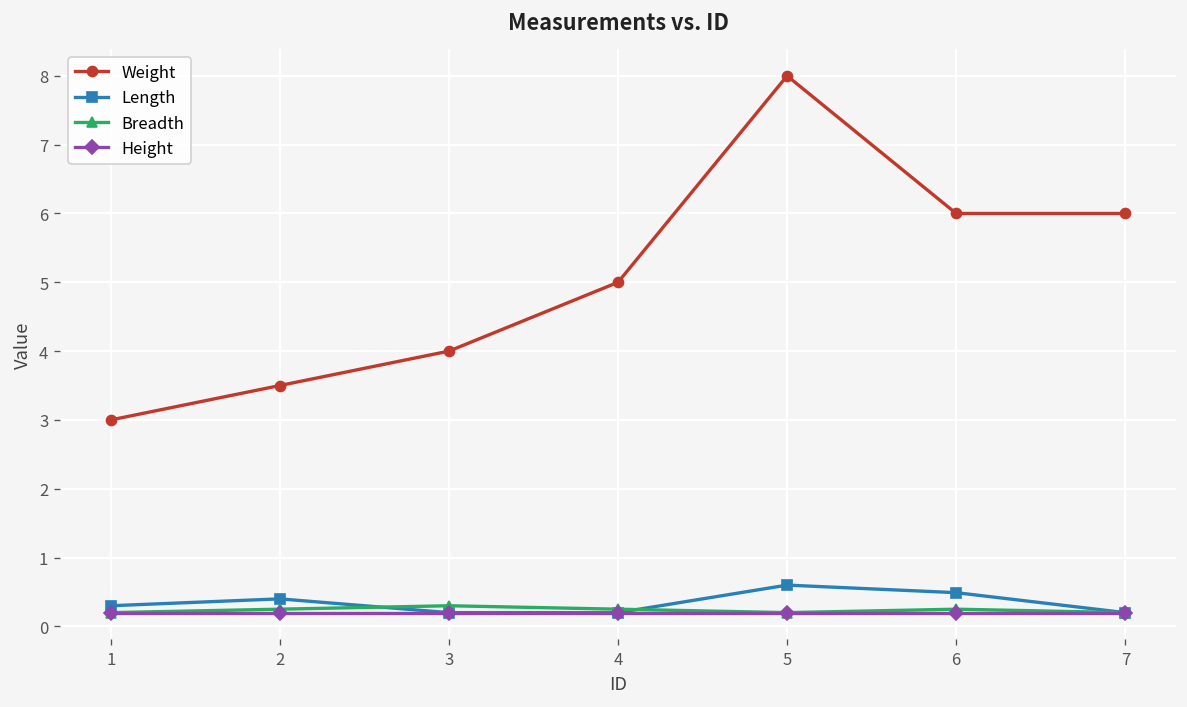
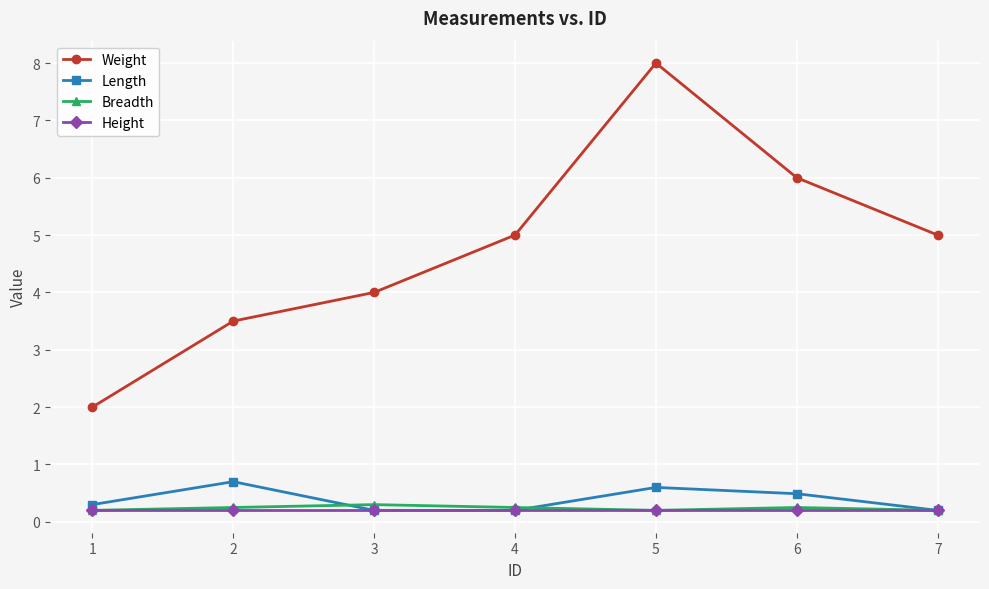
Weight, 1: 3 -> 2
Length, 2: 0.4 -> 0.7
Weight, 7: 6 -> 5
